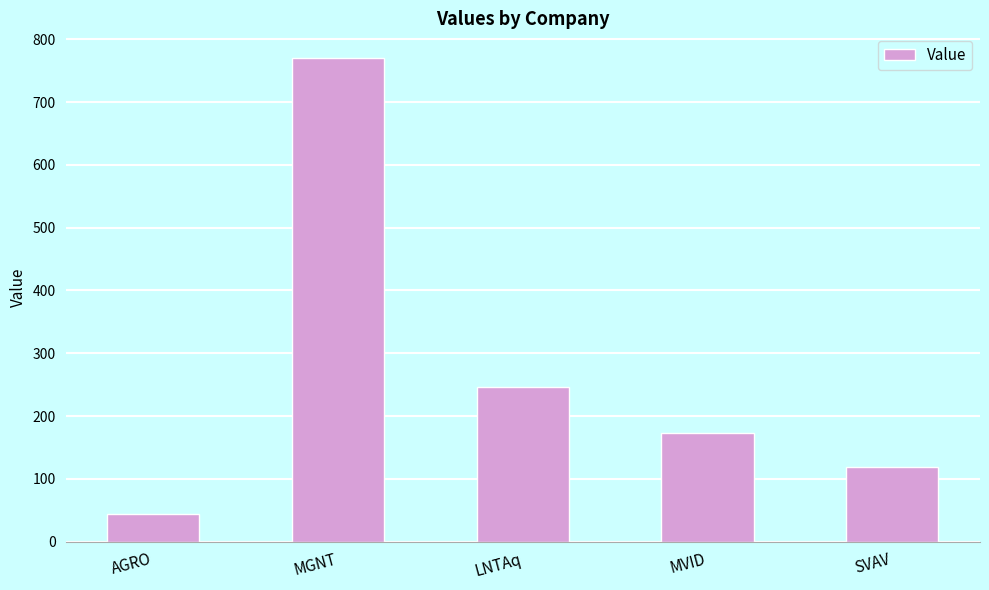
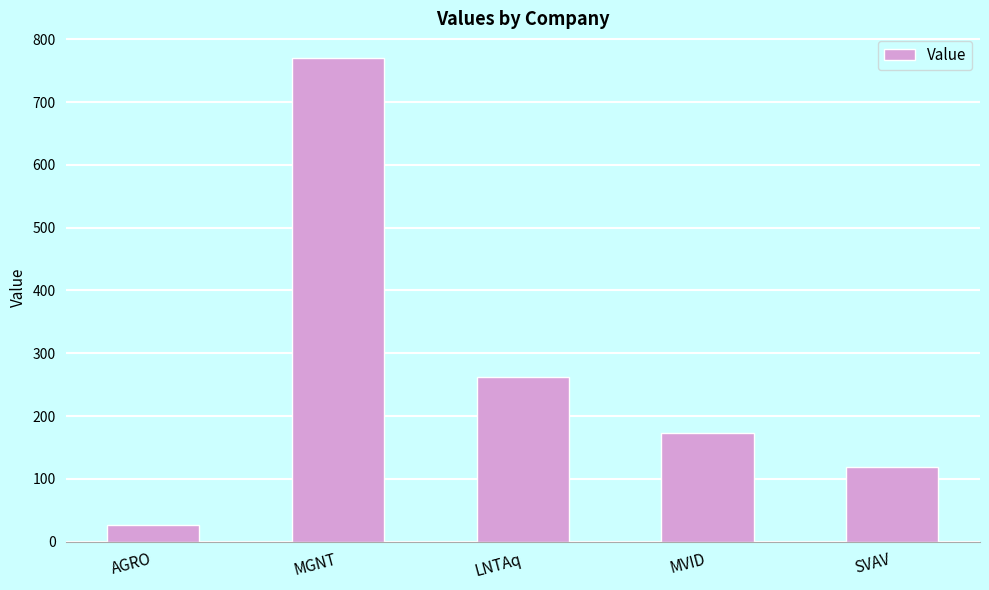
AGRO: 40 -> 30
LNTAq: 250 -> 260
